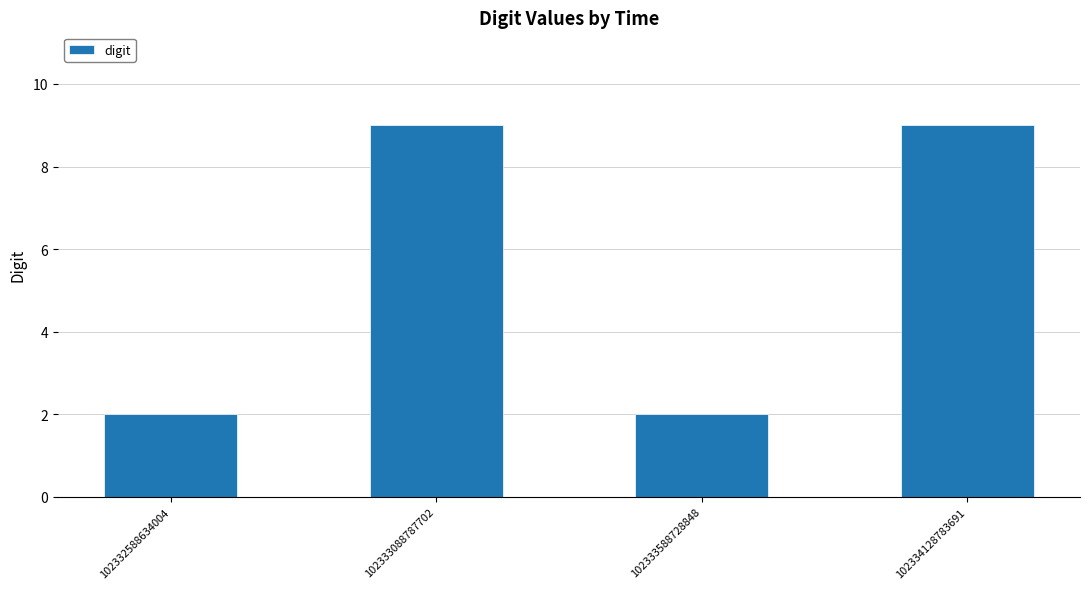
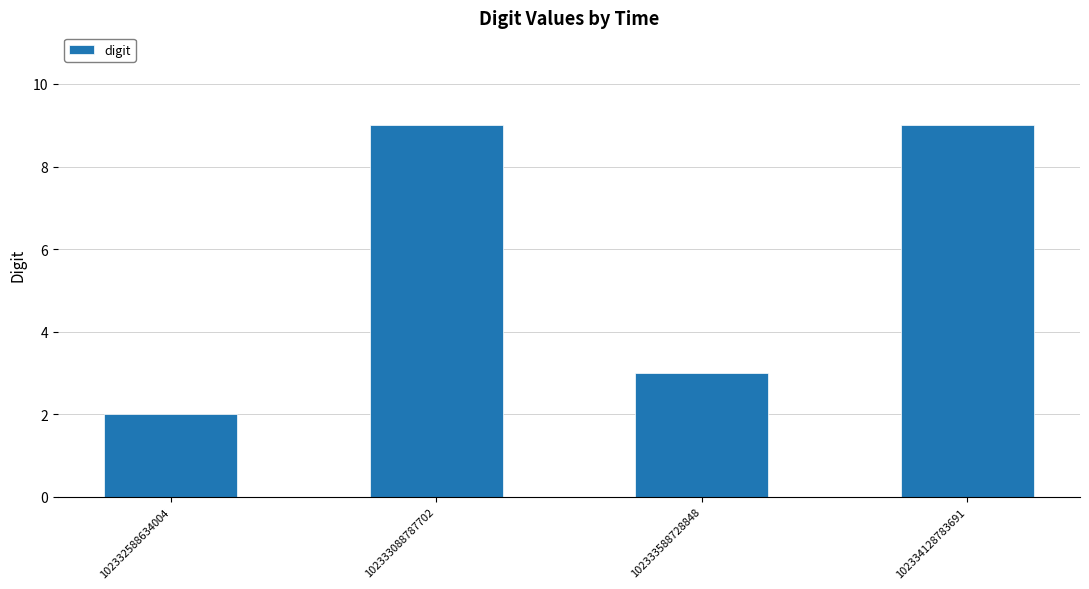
102333588728848: 2 -> 3
